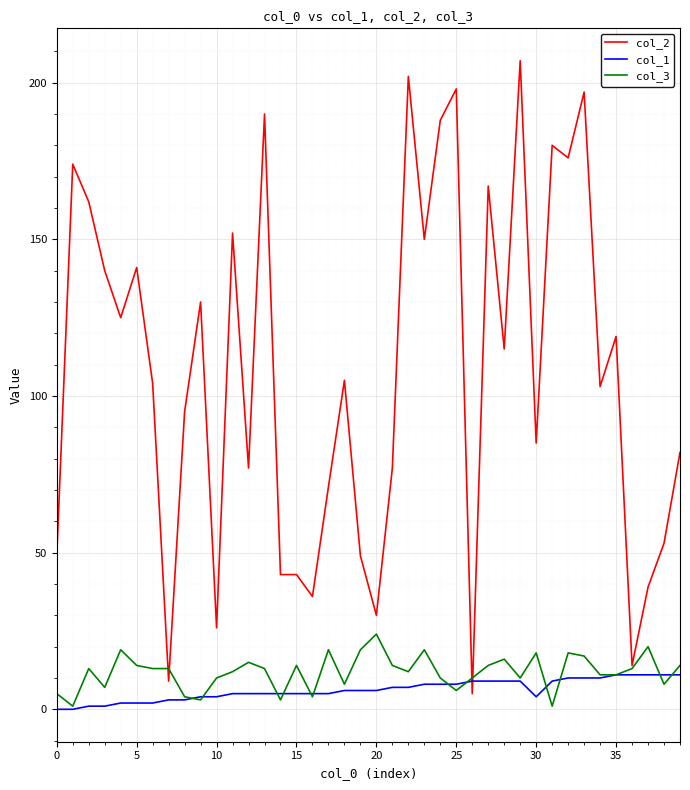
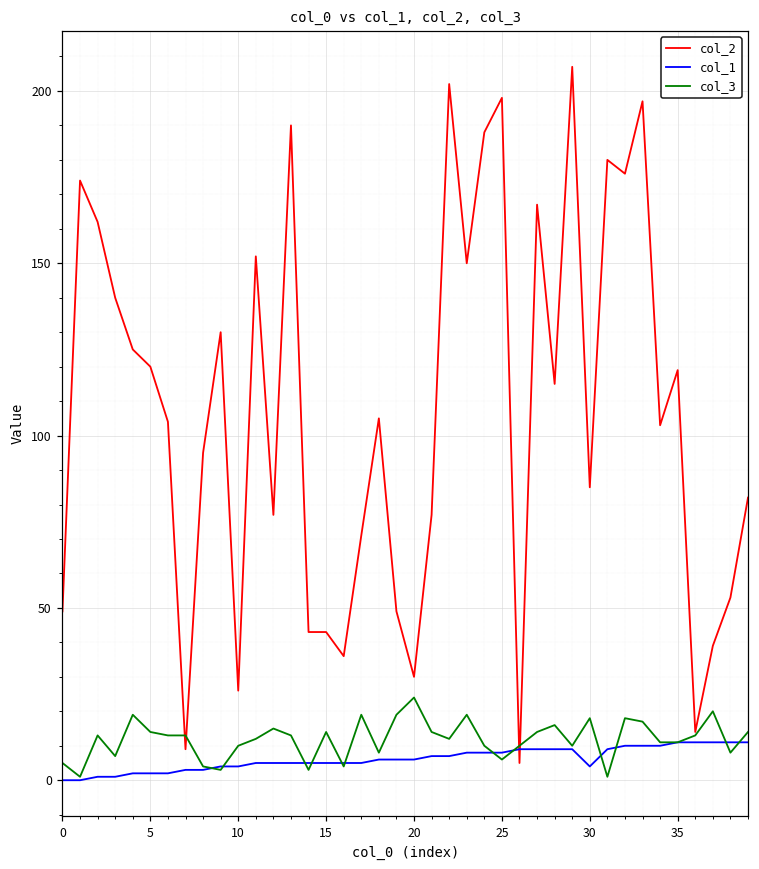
col_2, 5: 141 -> 120
